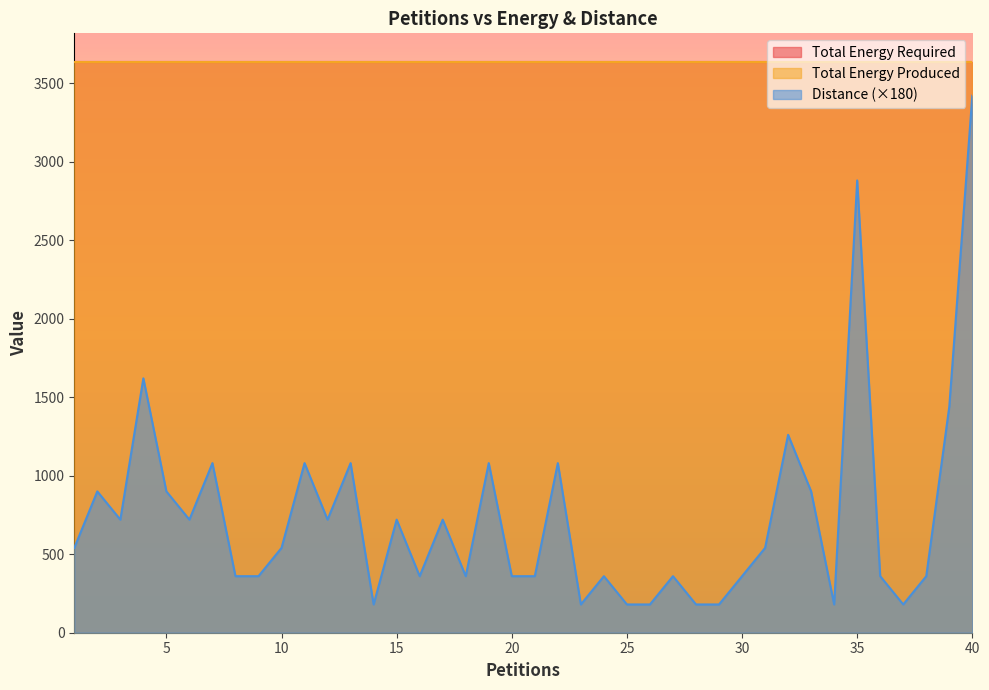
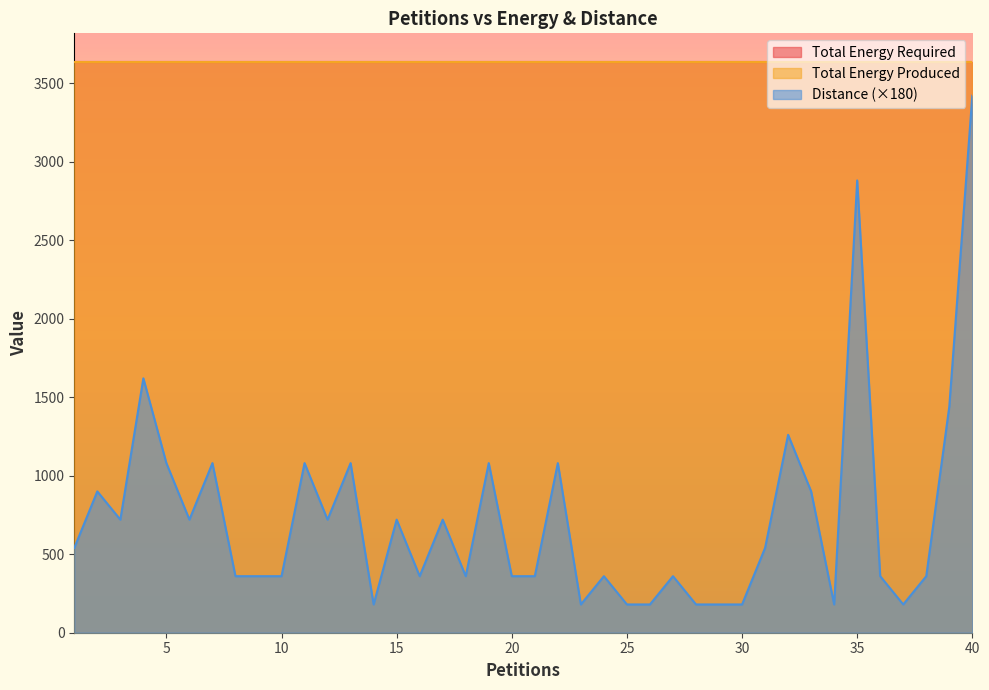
Distance (×180), 5: 900 -> 1080
Distance (×180), 10: 540 -> 360
Distance (×180), 30: 360 -> 180
